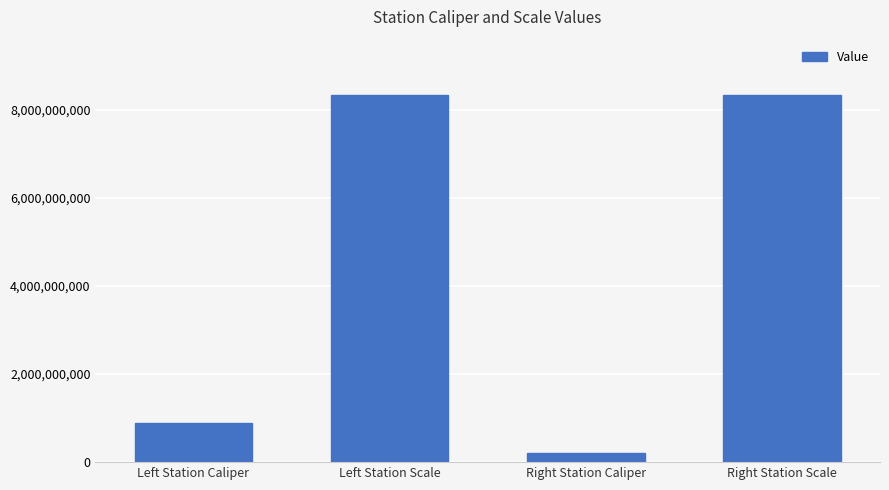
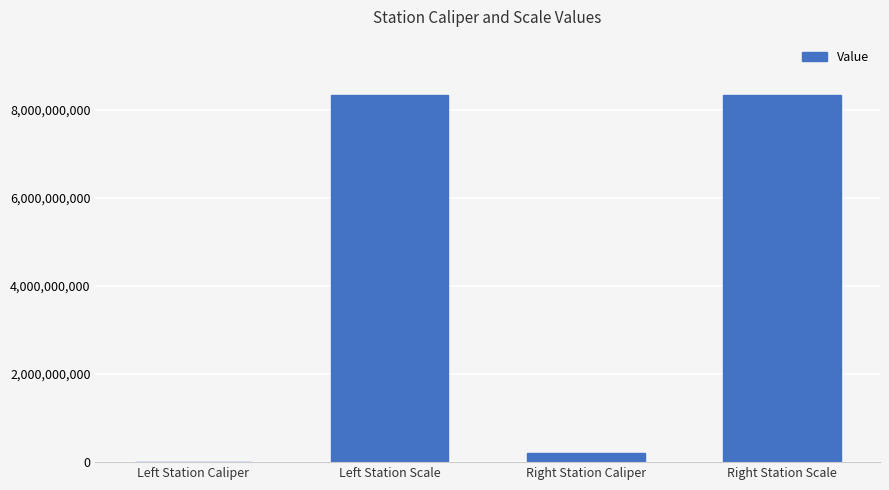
Left Station Caliper: 900,000,000 -> 0
